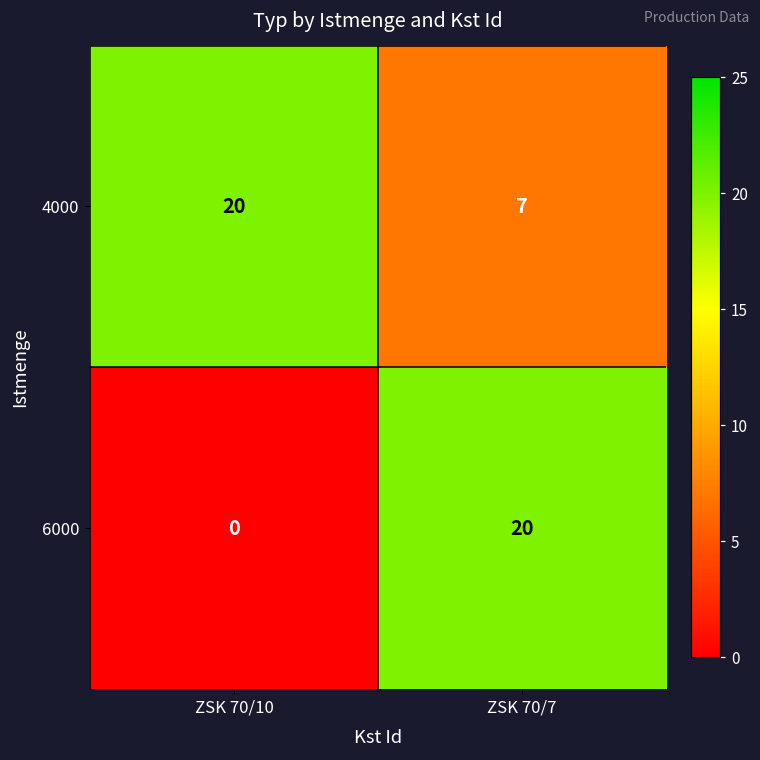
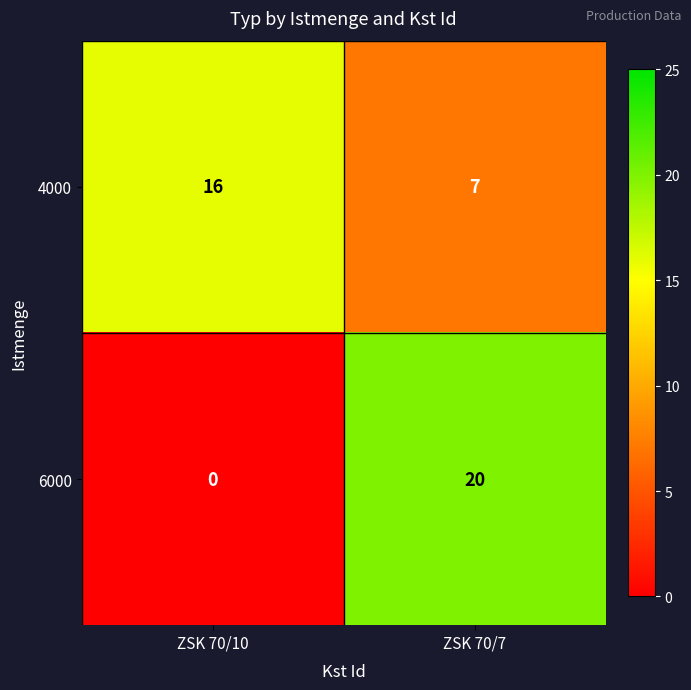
4000, ZSK 70/10: 20 -> 16
